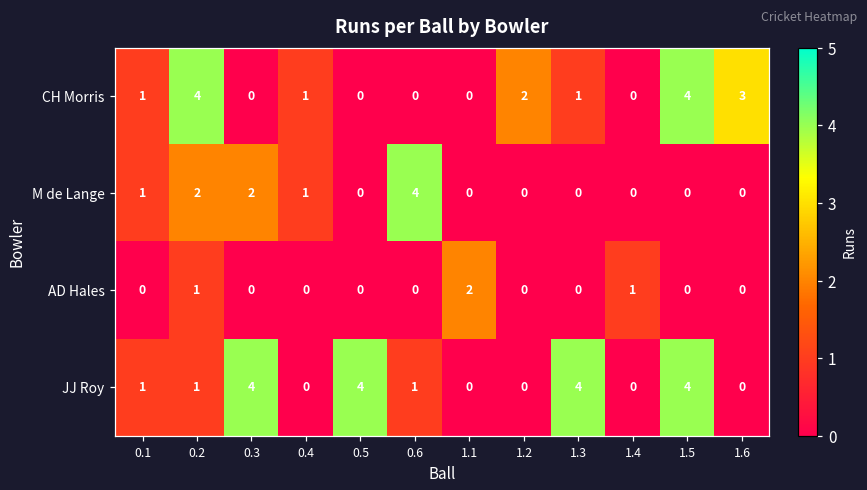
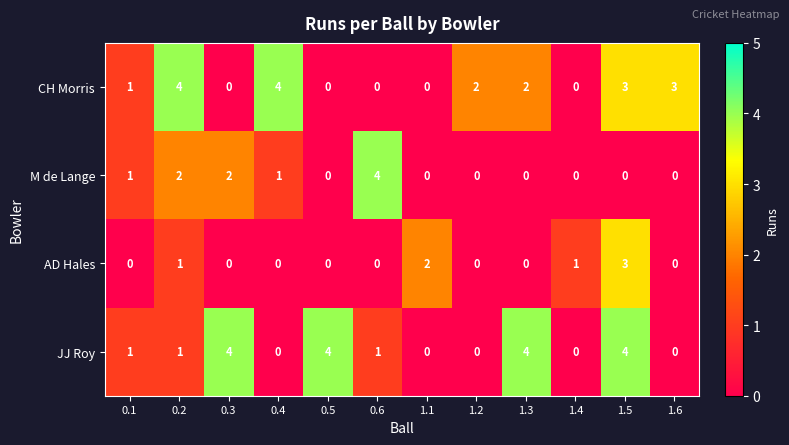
CH Morris, 0.4: 1 -> 4
CH Morris, 1.3: 1 -> 2
CH Morris, 1.5: 4 -> 3
AD Hales, 1.5: 0 -> 3
